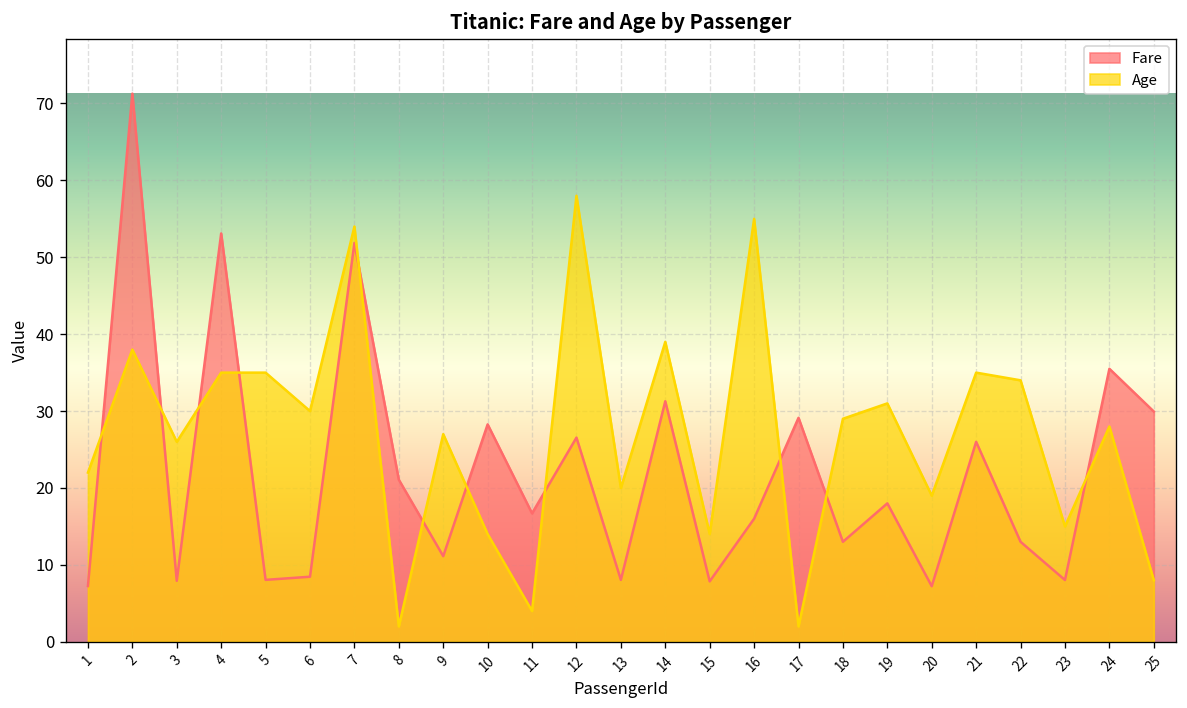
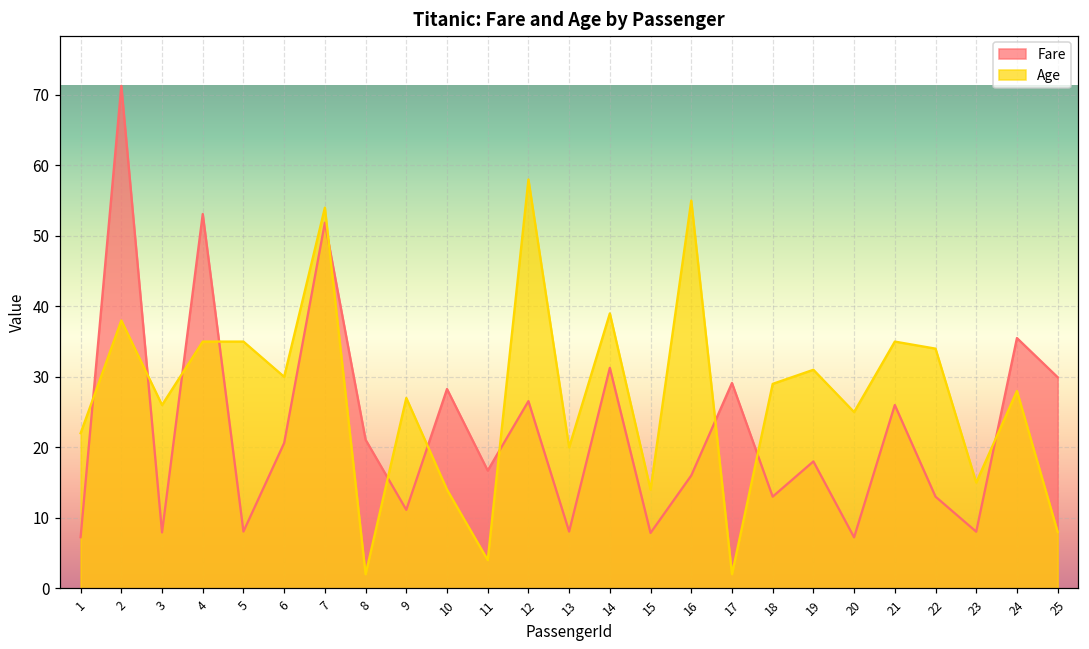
Fare, 6: 8 -> 21
Age, 20: 19 -> 25
